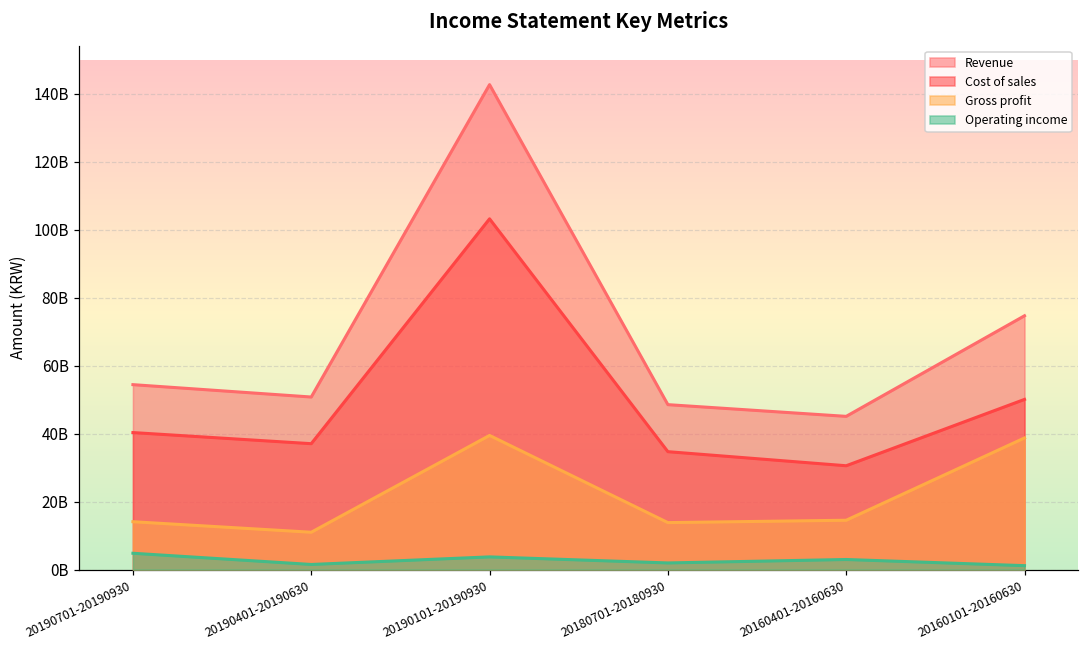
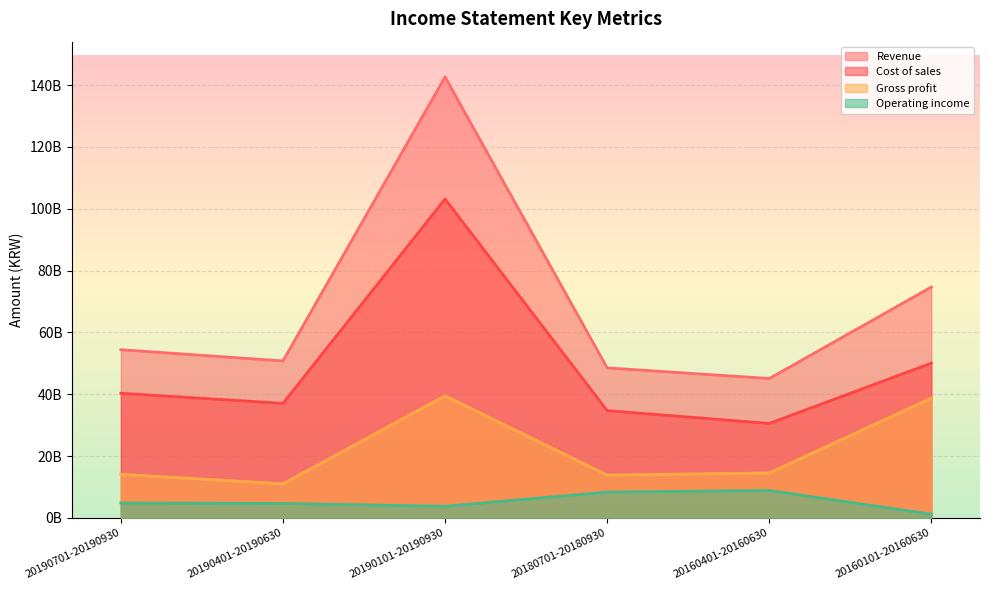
Operating income, 20190401-20190630: 2000000000 -> 5000000000
Operating income, 20180701-20180930: 2000000000 -> 8000000000
Operating income, 20160401-20160630: 3000000000 -> 9000000000
